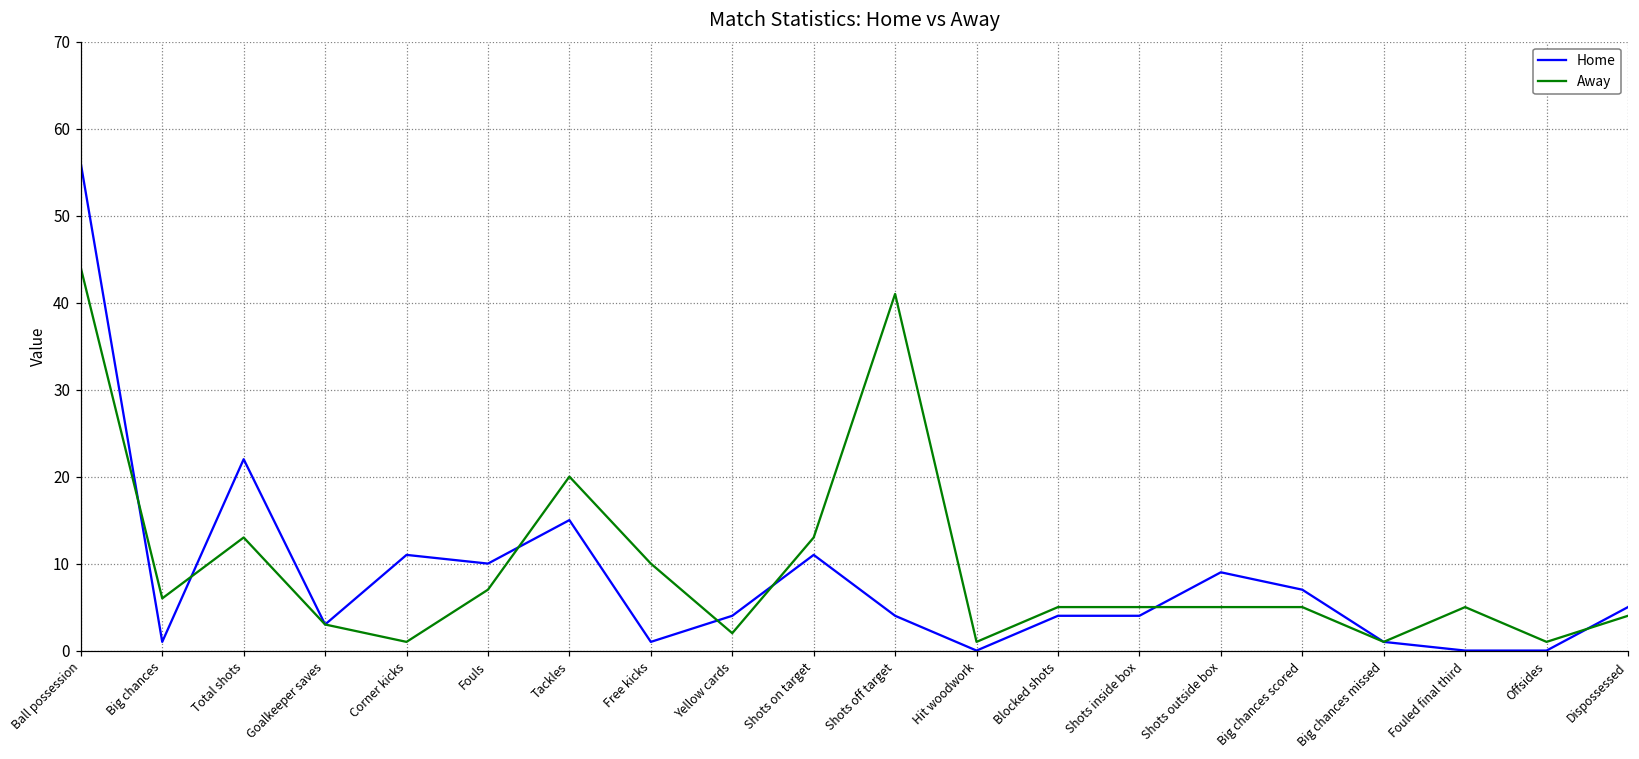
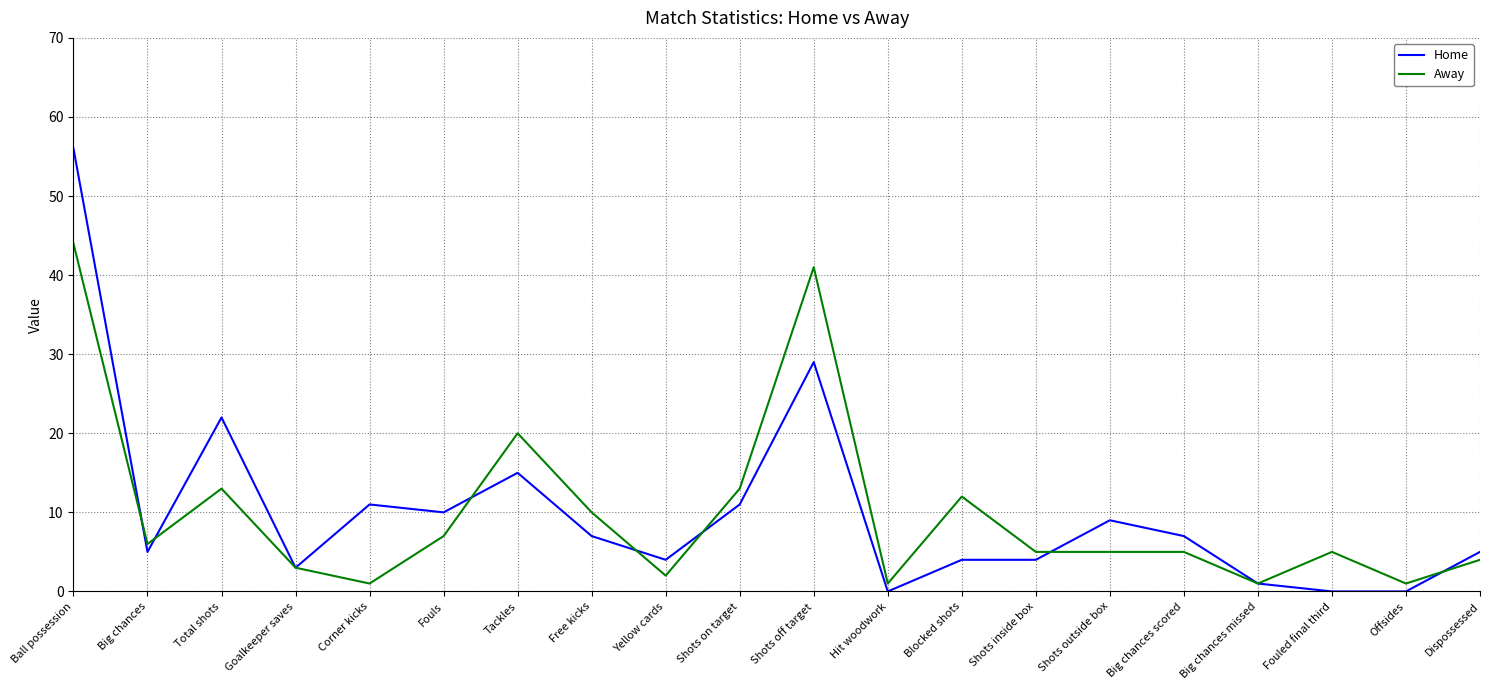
Home, Big chances: 1 -> 5
Home, Free kicks: 1 -> 7
Home, Shots off target: 4 -> 29
Away, Blocked shots: 5 -> 12
